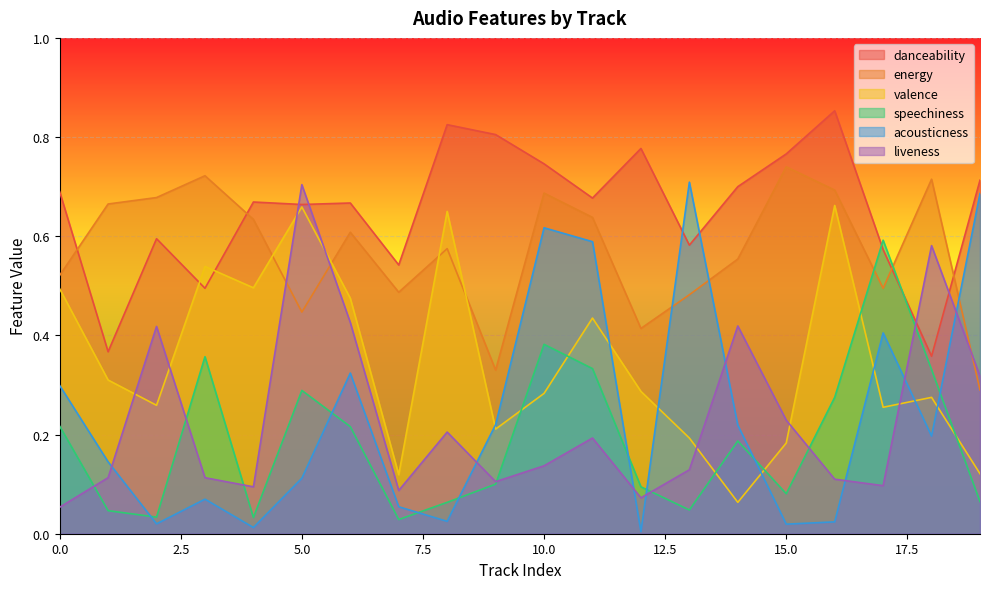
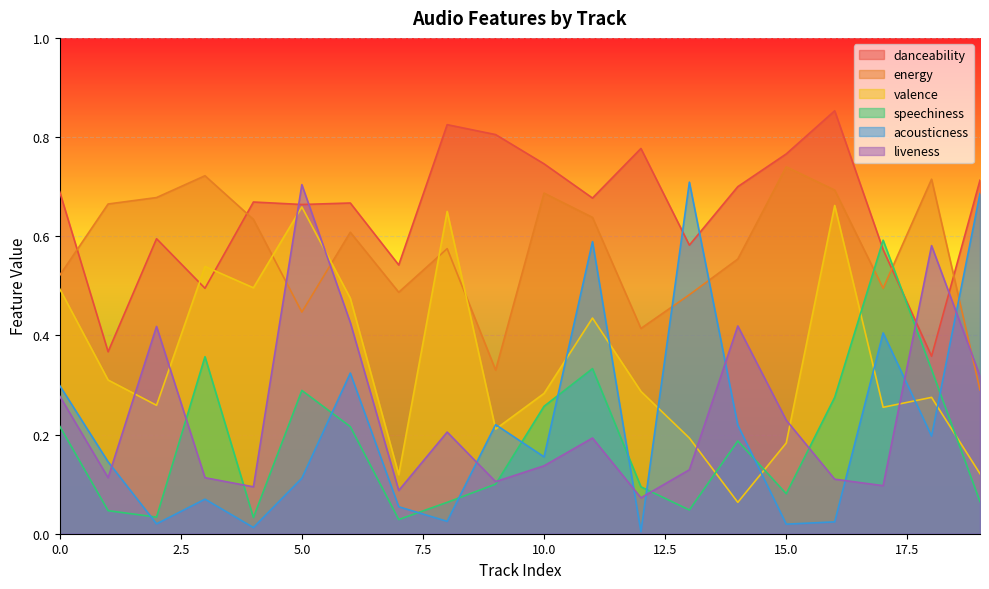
liveness, 0.0: 0.05 -> 0.28
speechiness, 10.0: 0.38 -> 0.26
acousticness, 10.0: 0.62 -> 0.16
